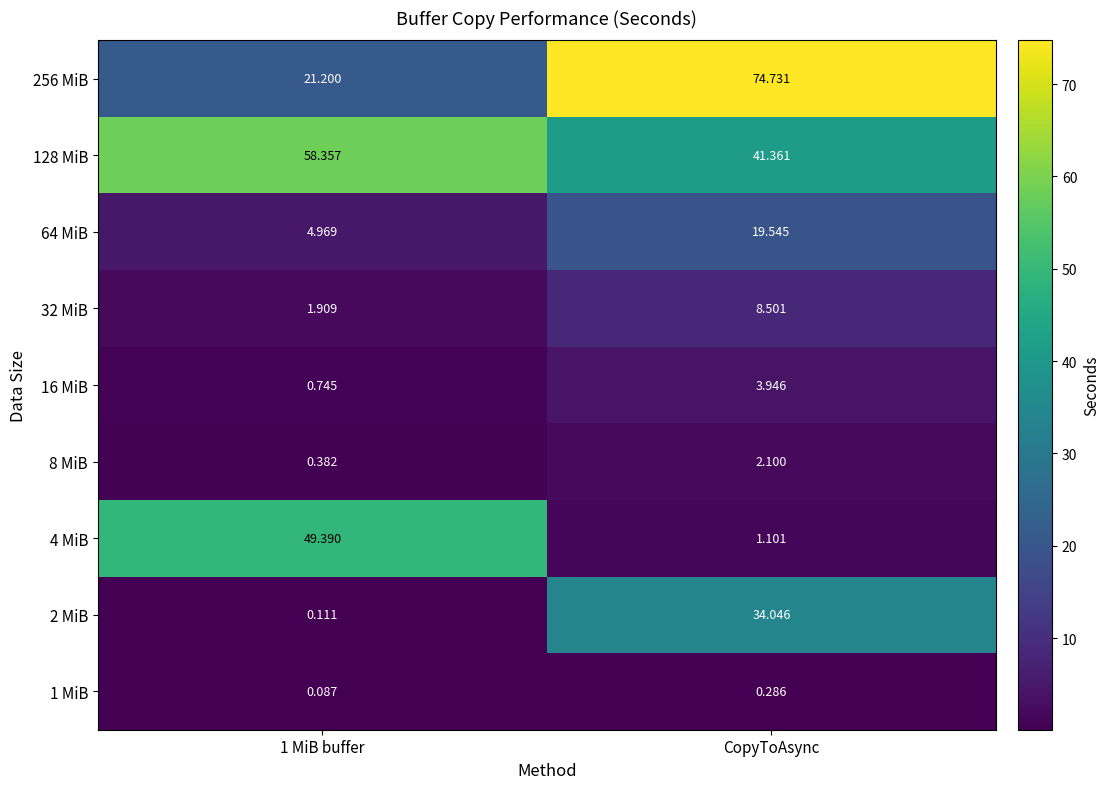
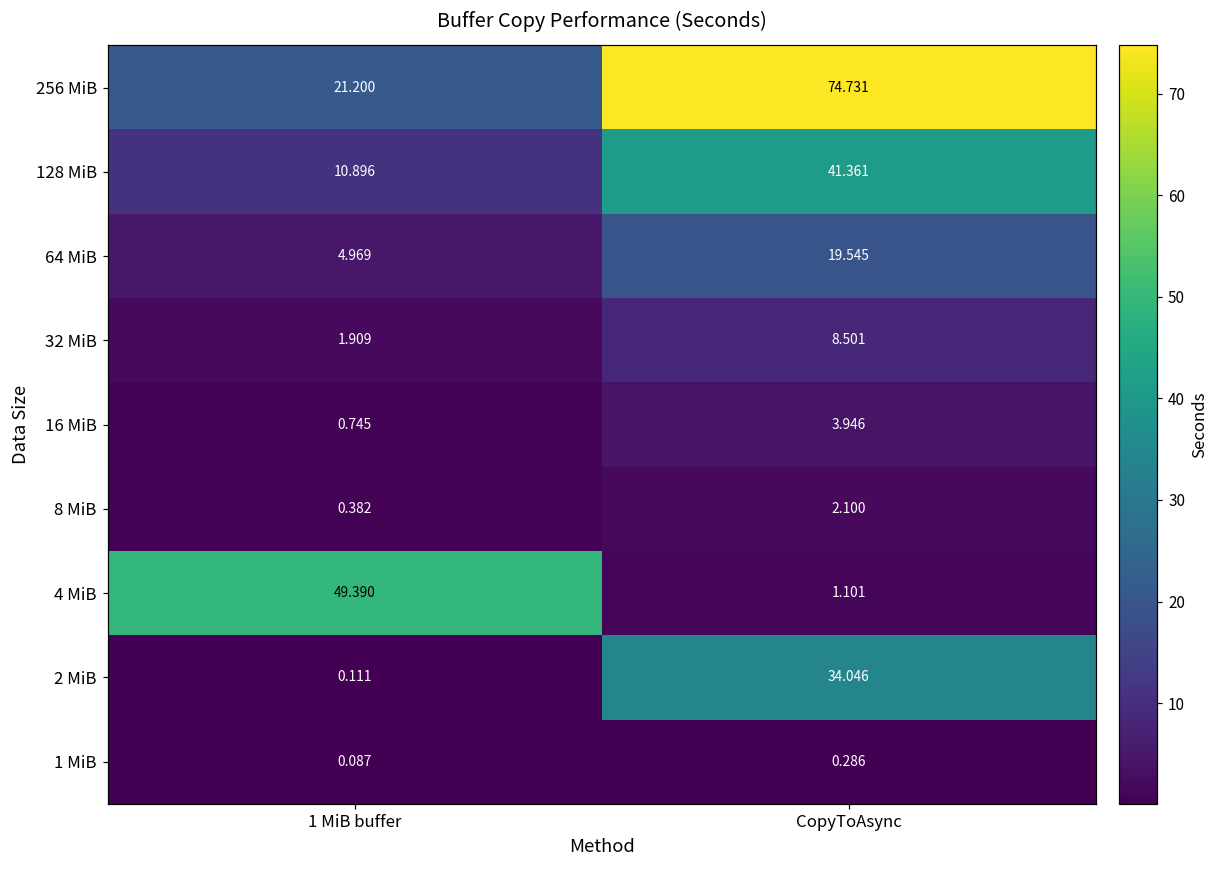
128 MiB, 1 MiB buffer: 58.357 -> 10.896
